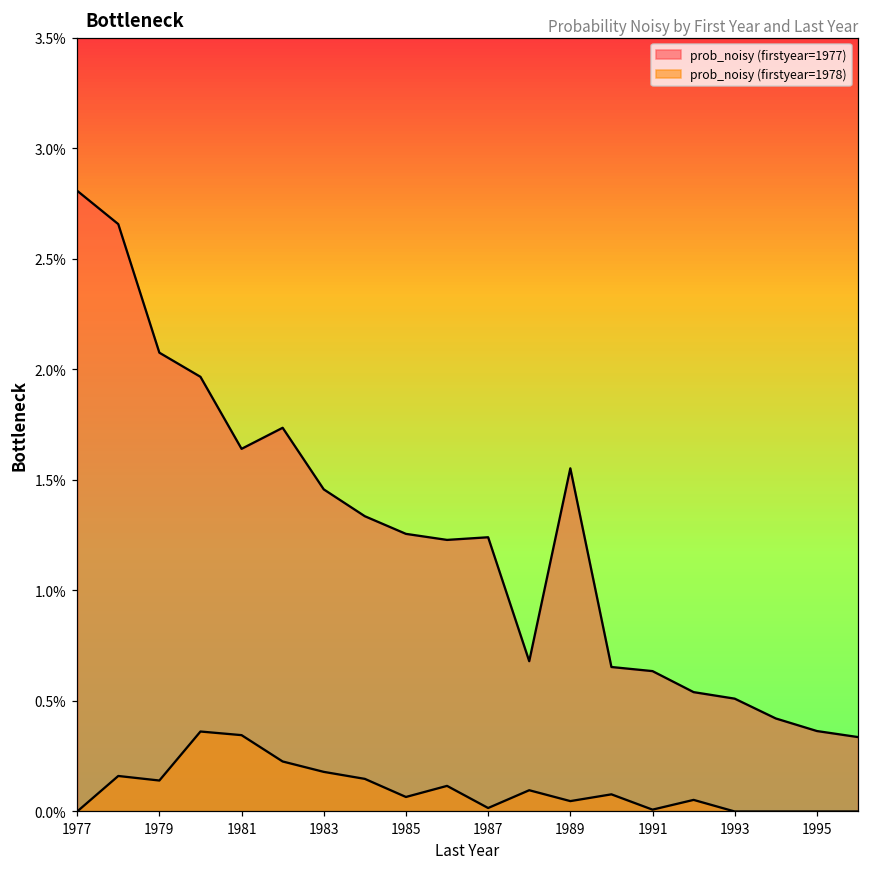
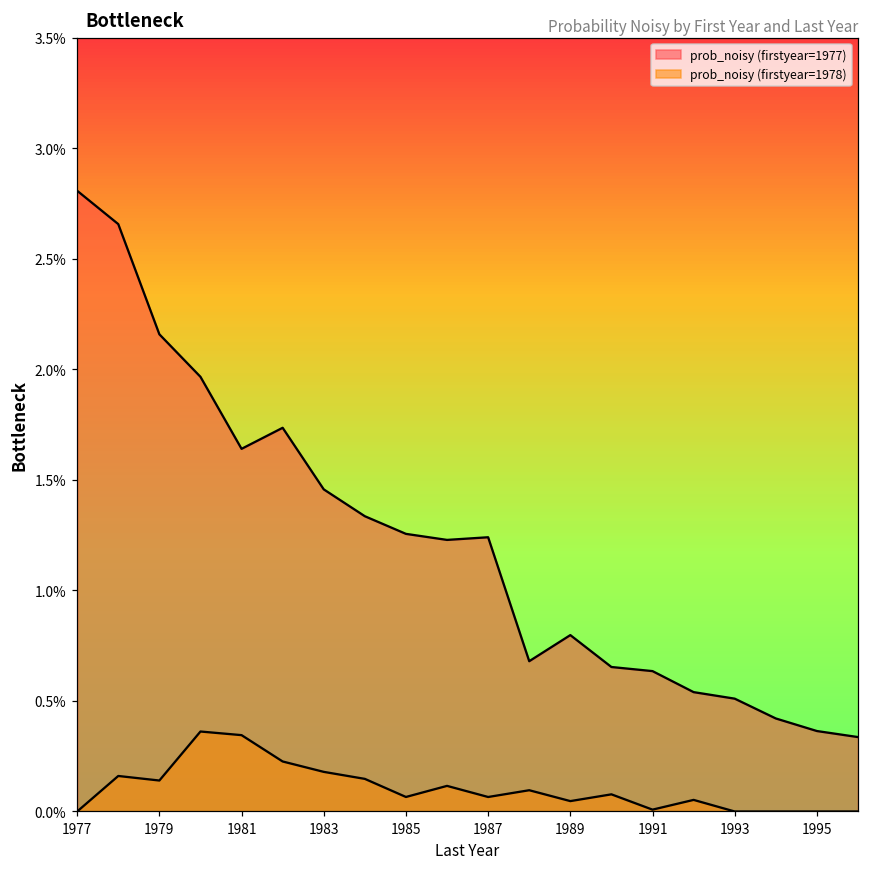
prob_noisy (firstyear=1977), 1979: 2.07% -> 2.16%
prob_noisy (firstyear=1978), 1987: 0.02% -> 0.07%
prob_noisy (firstyear=1977), 1989: 1.55% -> 0.80%
